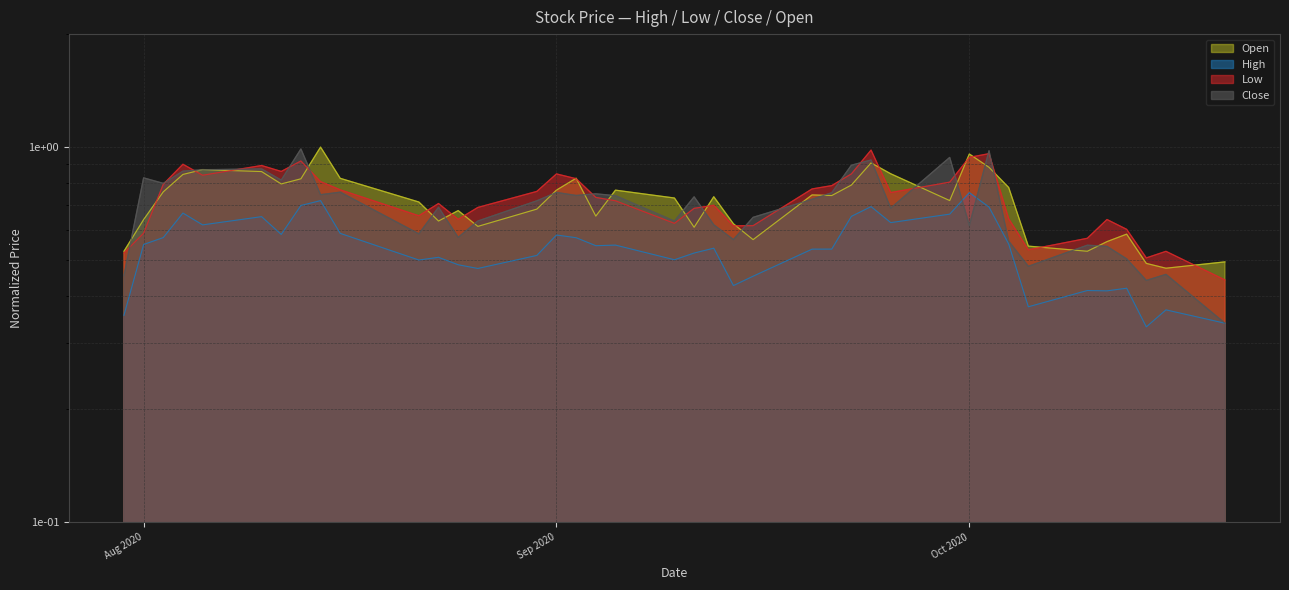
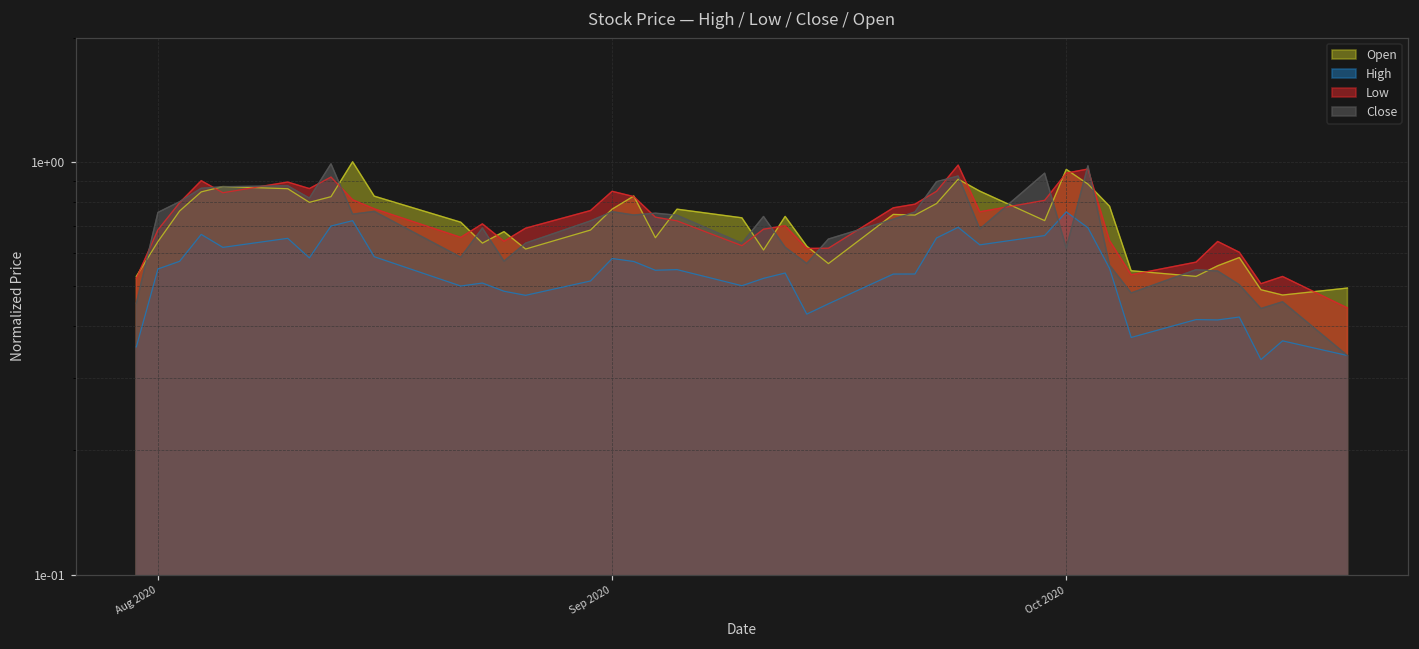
Low, Aug 2020: 0.59 -> 0.68
Close, Aug 2020: 0.83 -> 0.75
